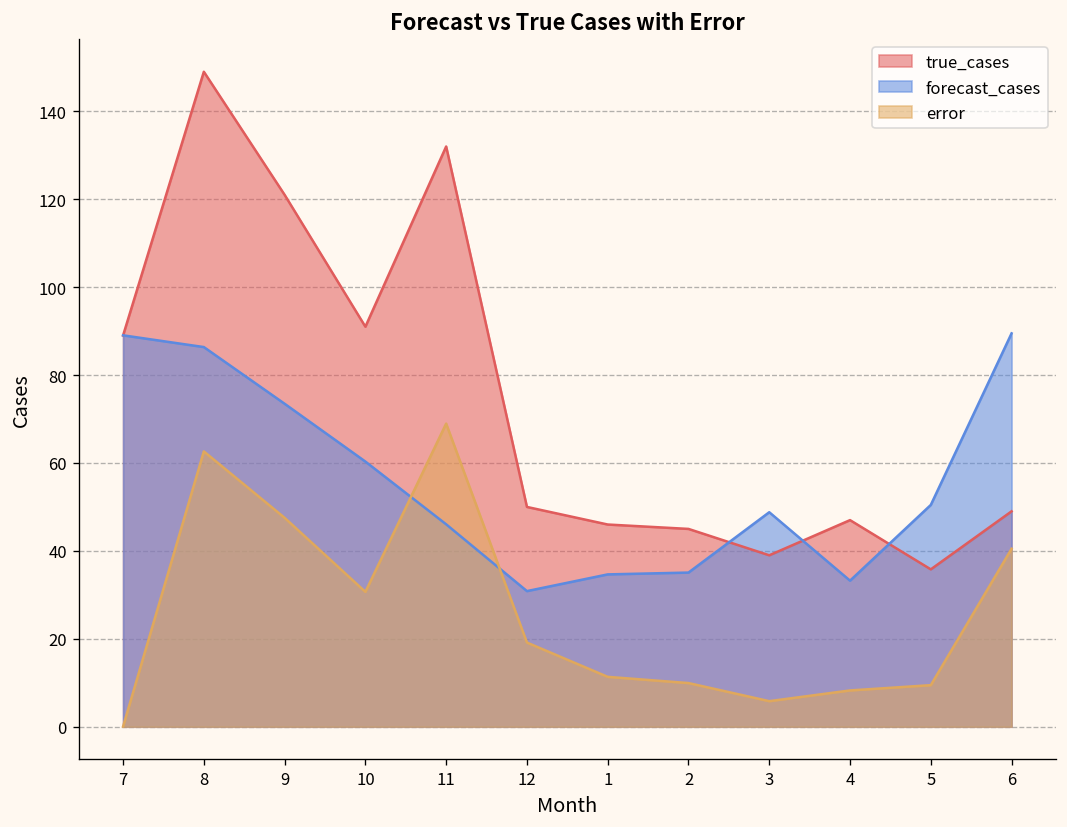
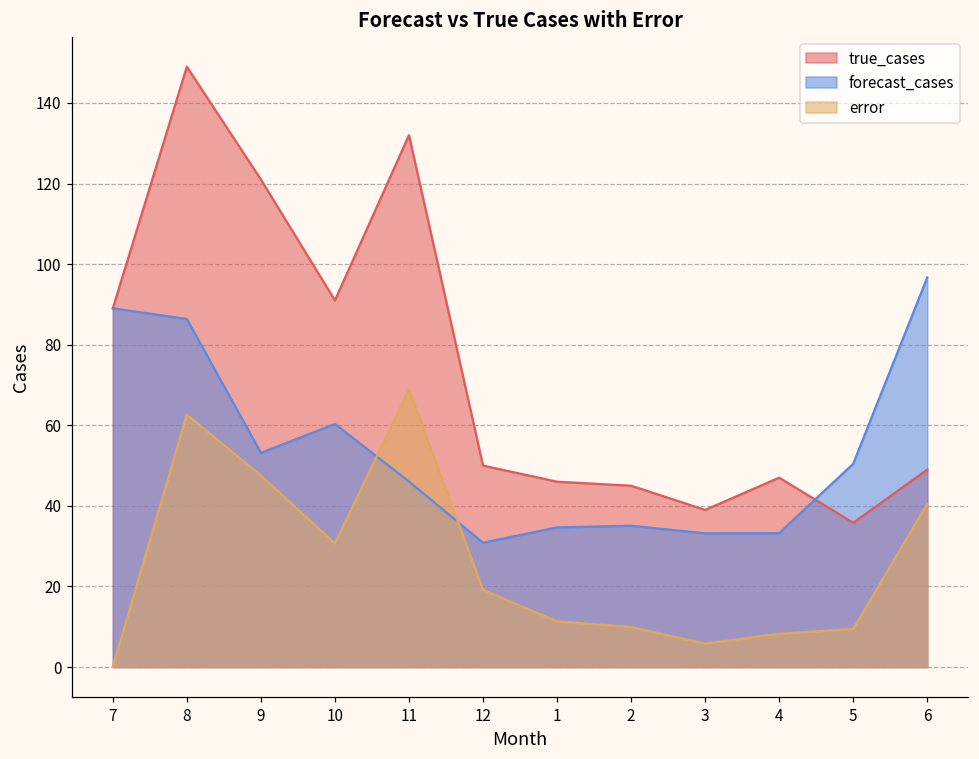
forecast_cases, 9: 73 -> 53
forecast_cases, 3: 49 -> 33
forecast_cases, 6: 89 -> 97
